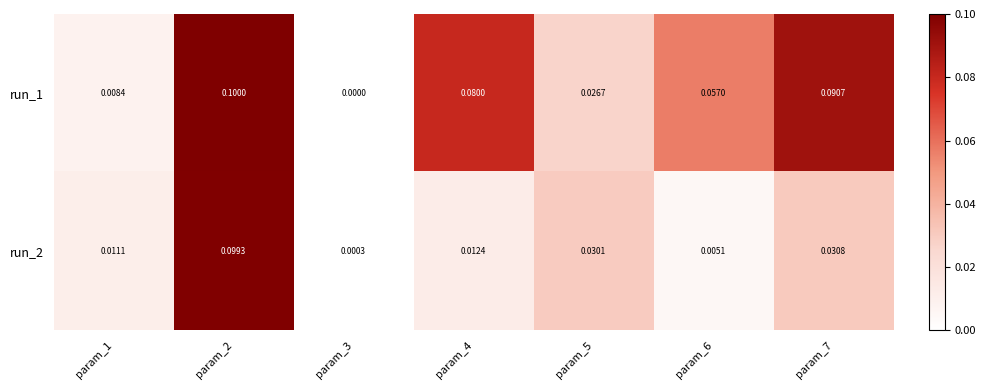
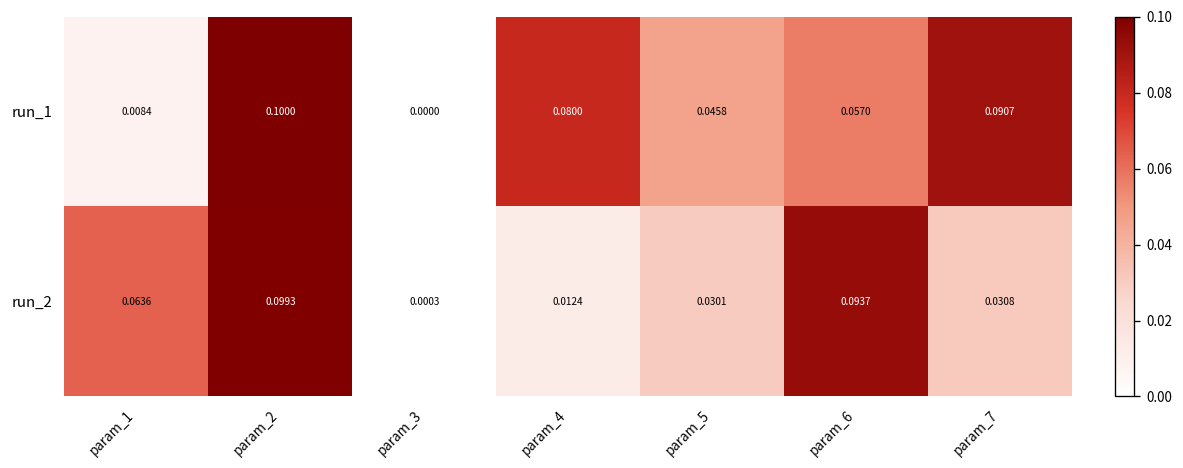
run_1, param_5: 0.0267 -> 0.0458
run_2, param_1: 0.0111 -> 0.0636
run_2, param_6: 0.0051 -> 0.0937
